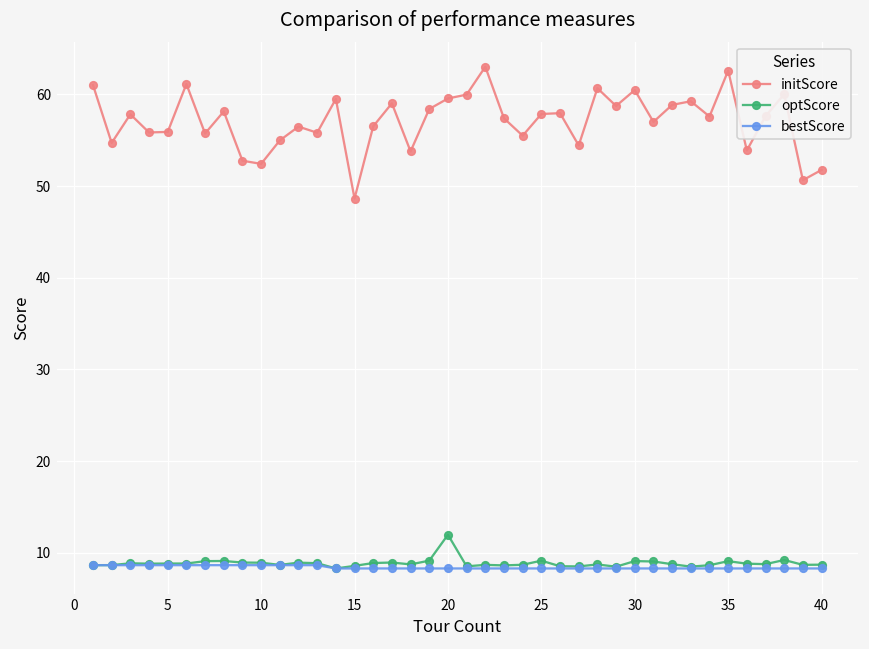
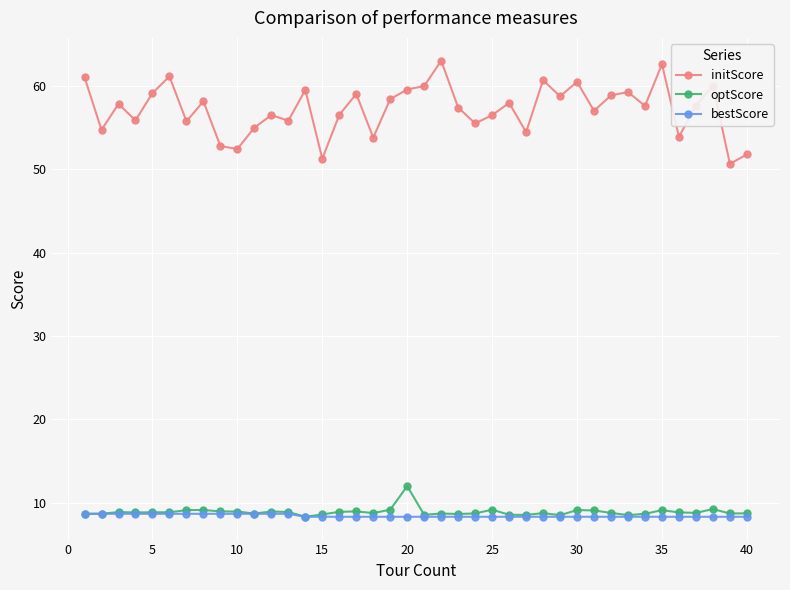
initScore, 5: 56 -> 59
initScore, 15: 49 -> 51
initScore, 25: 58 -> 56
